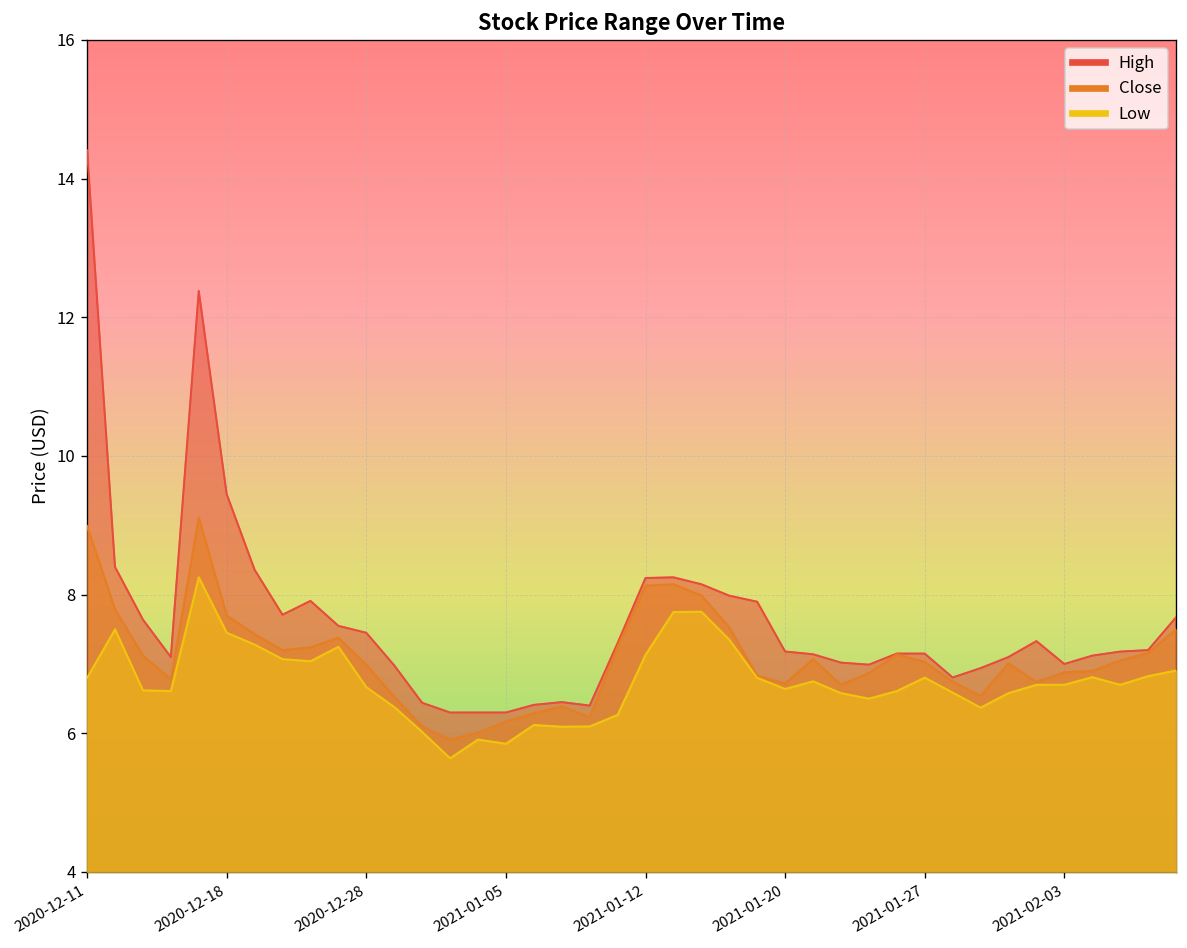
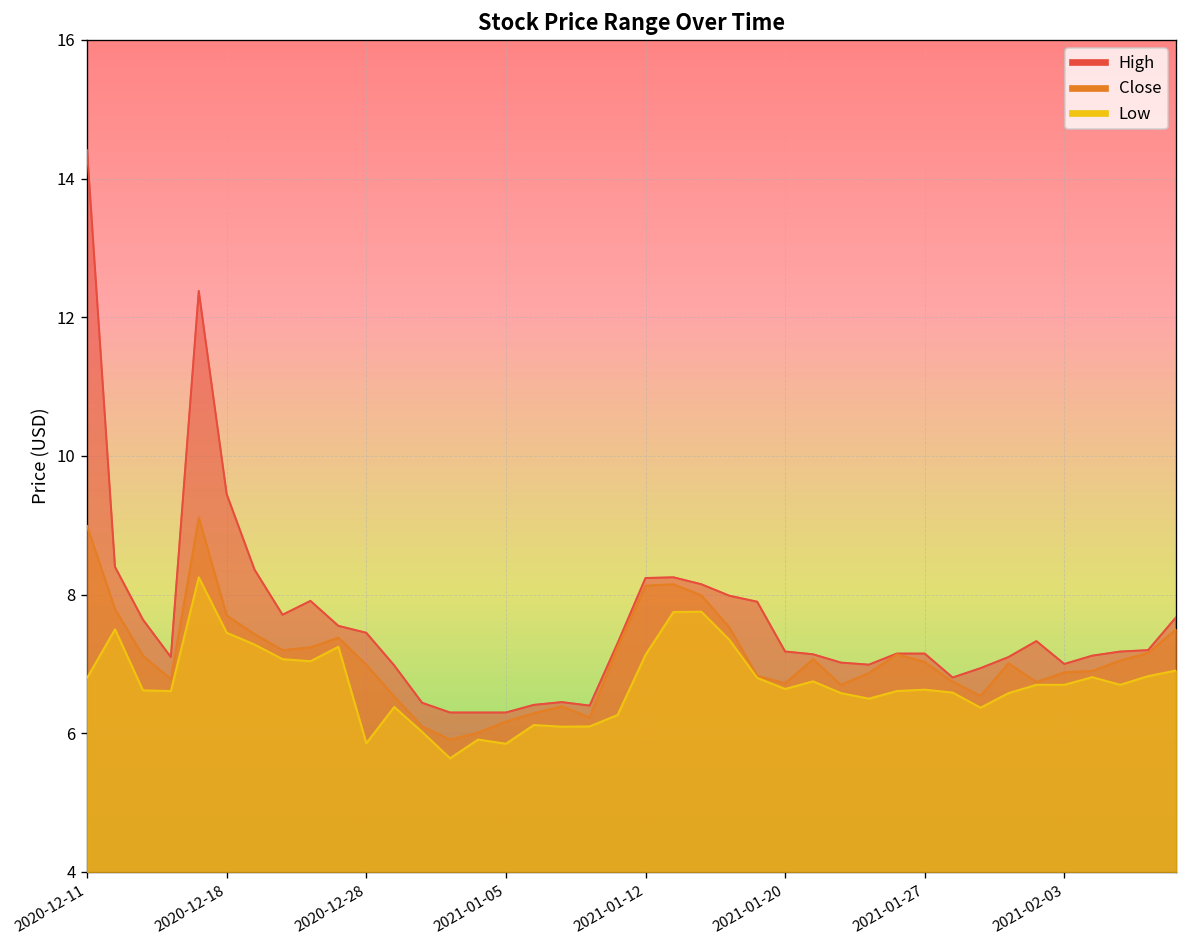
Low, 2020-12-28: 6.7 -> 5.9
Low, 2021-01-27: 6.8 -> 6.6
